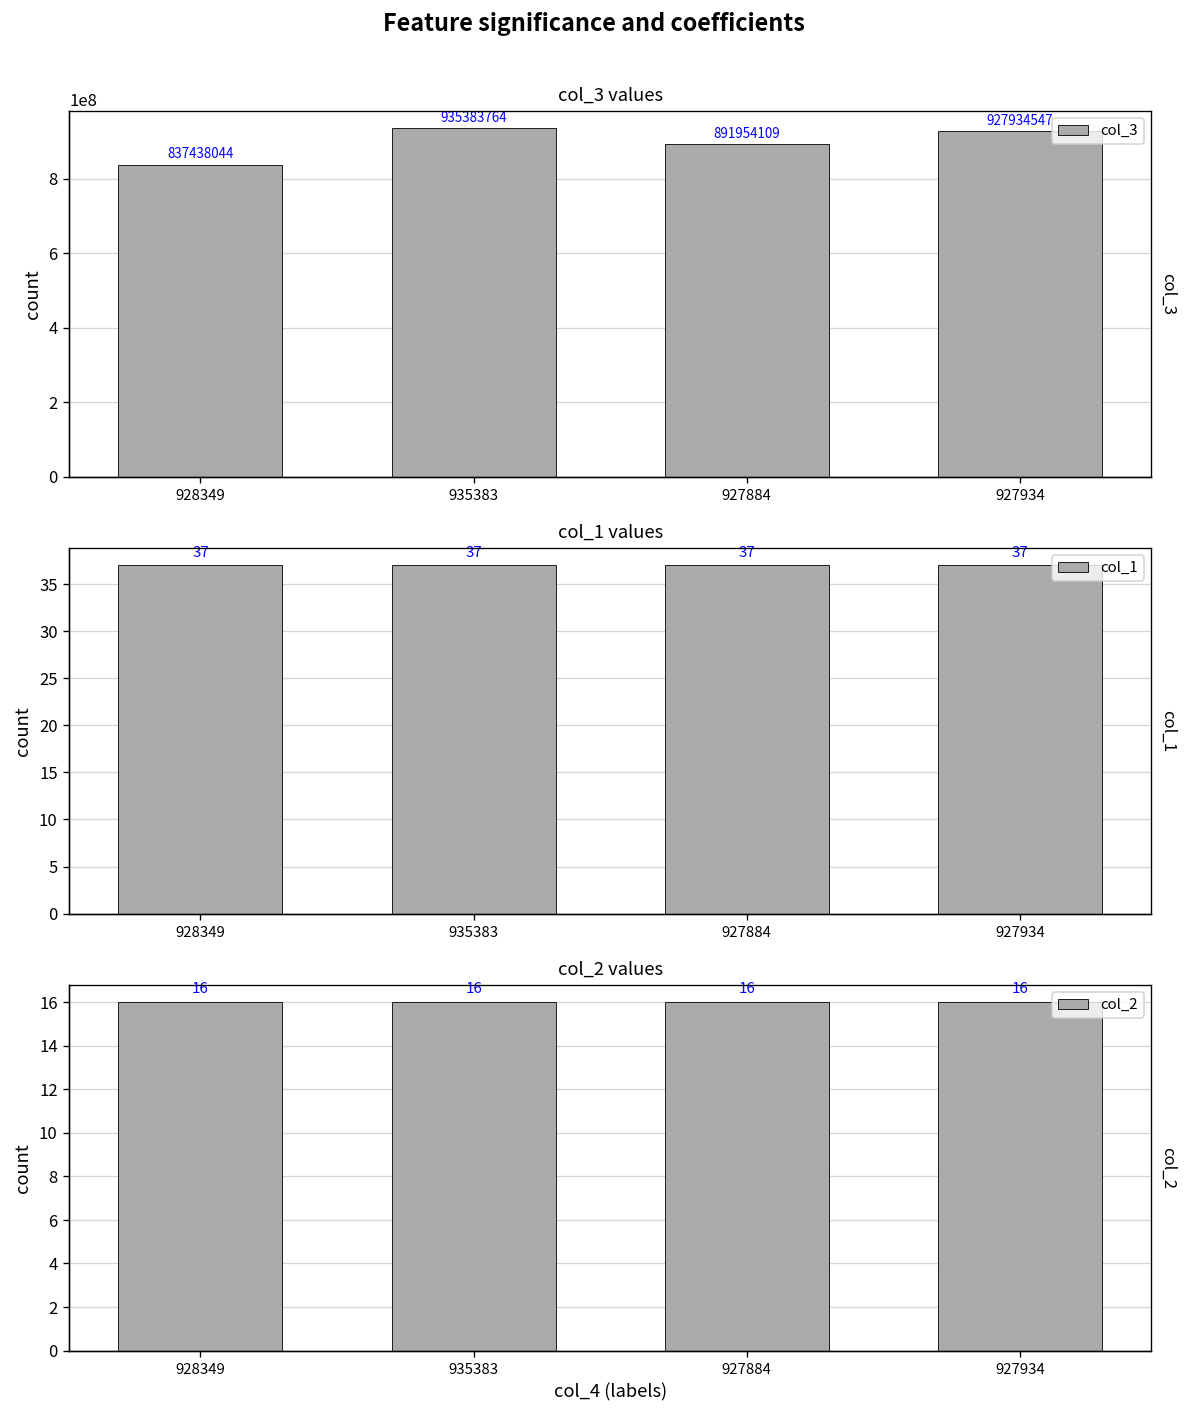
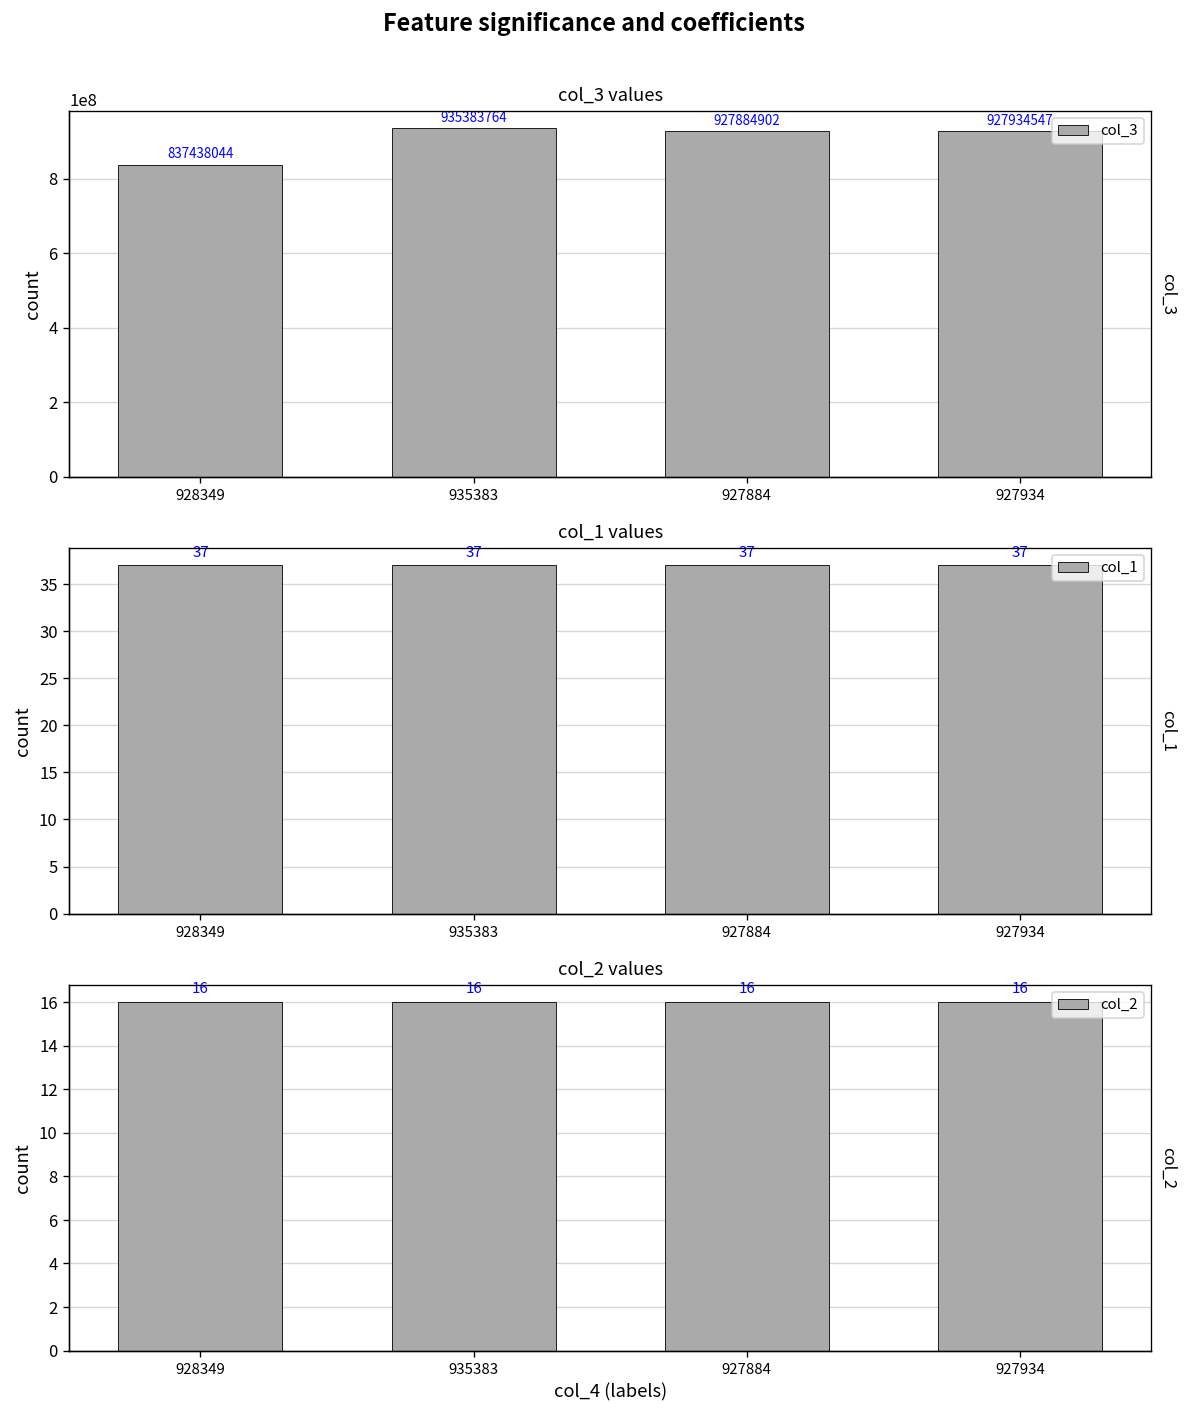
col_3 values, 927884: 891954109 -> 927884902
